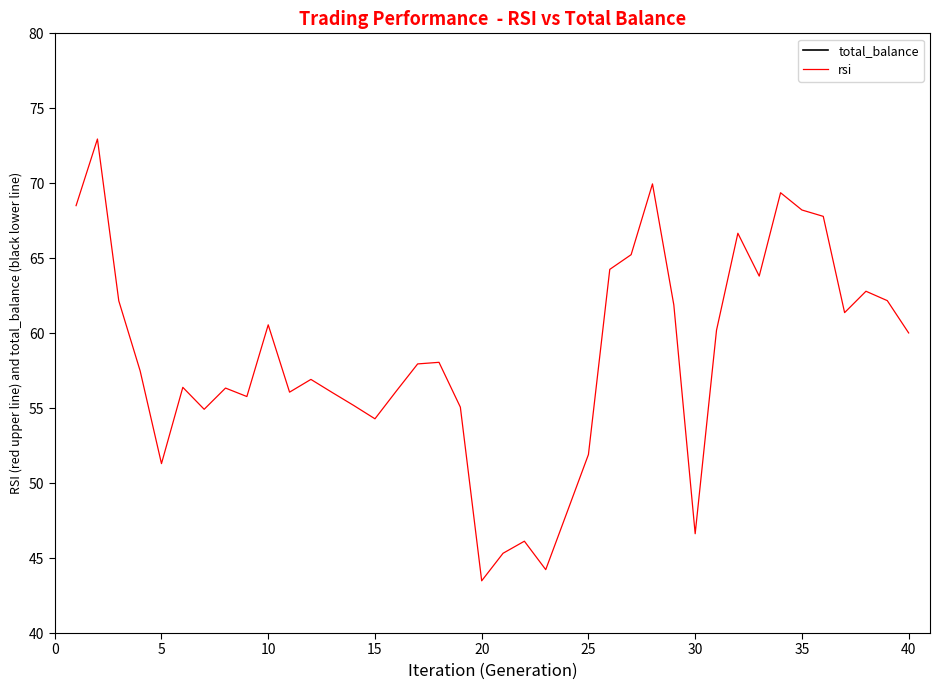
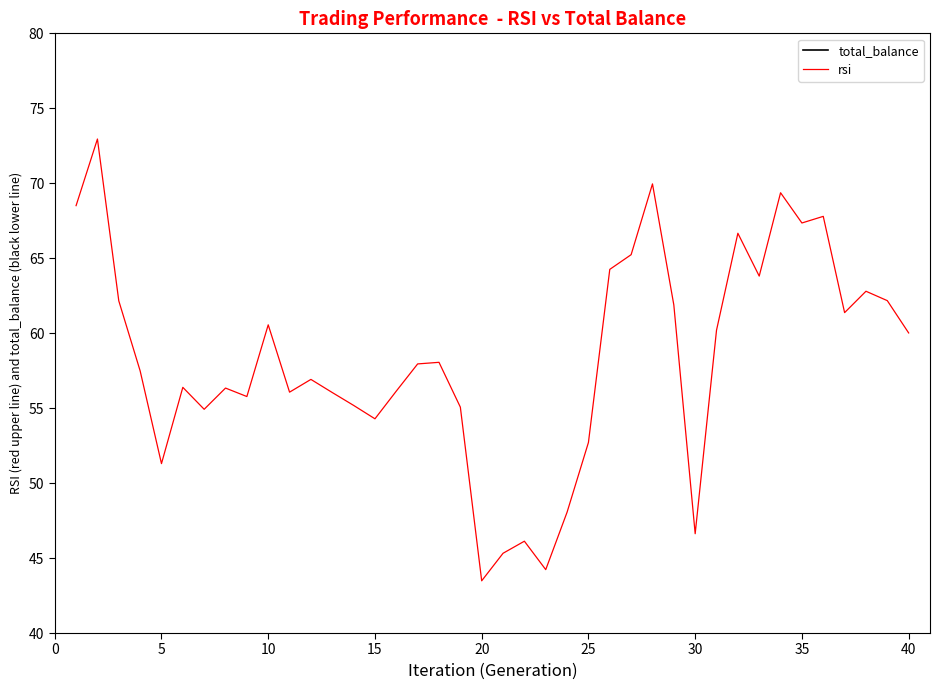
rsi, 25: 51.9 -> 52.7
rsi, 35: 68.2 -> 67.4
